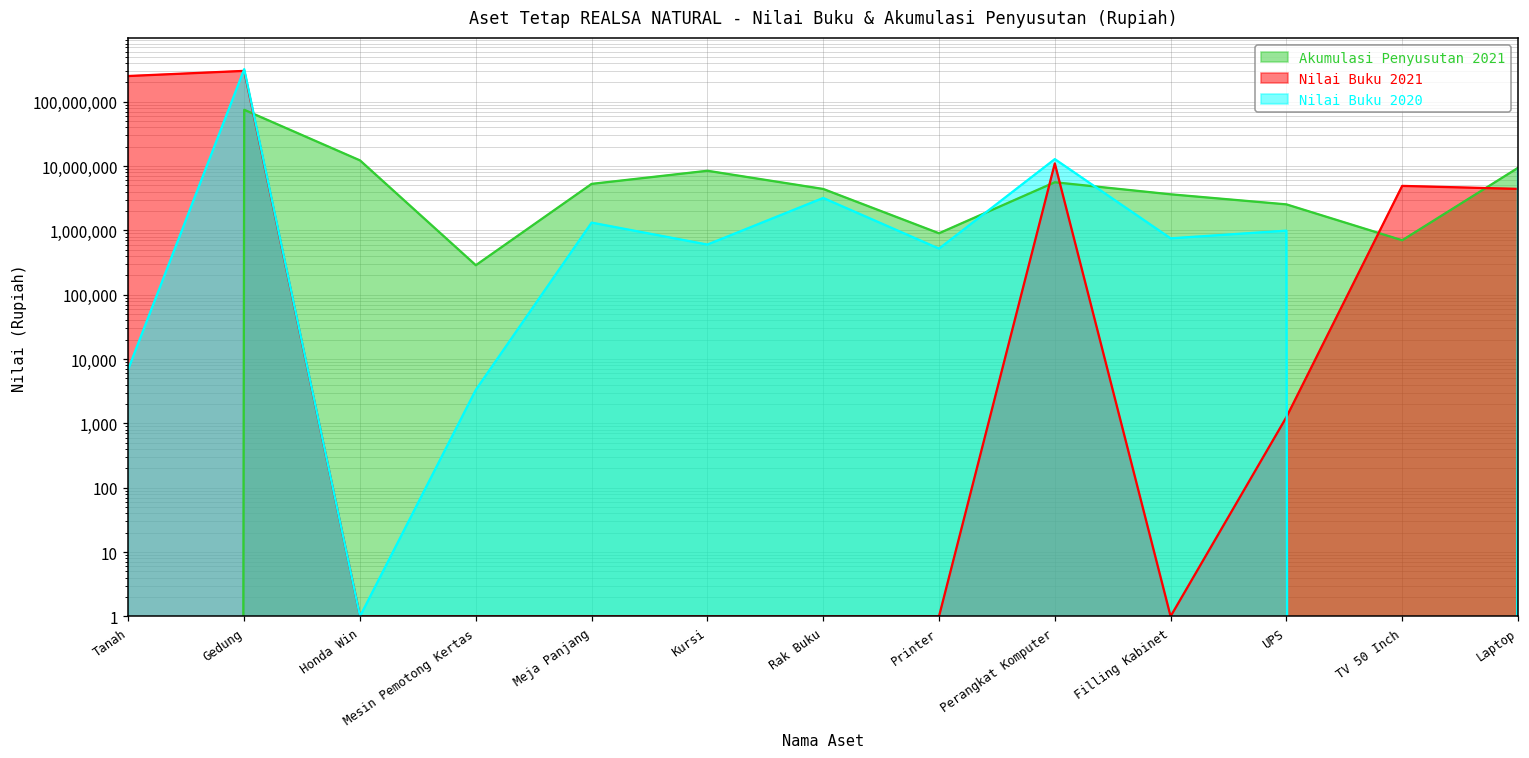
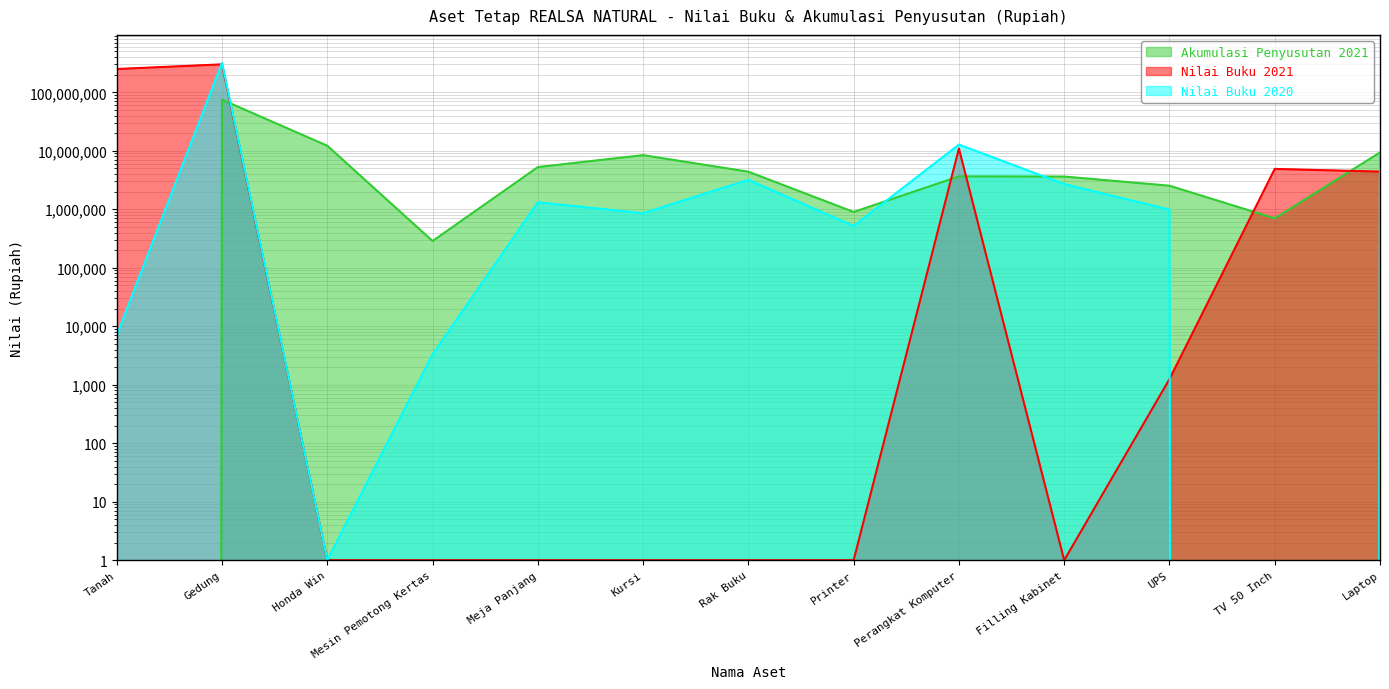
Nilai Buku 2020, Kursi: 600,000 -> 900,000
Akumulasi Penyusutan 2021, Perangkat Komputer: 6,000,000 -> 4,000,000
Nilai Buku 2020, Filling Kabinet: 800,000 -> 3,000,000
